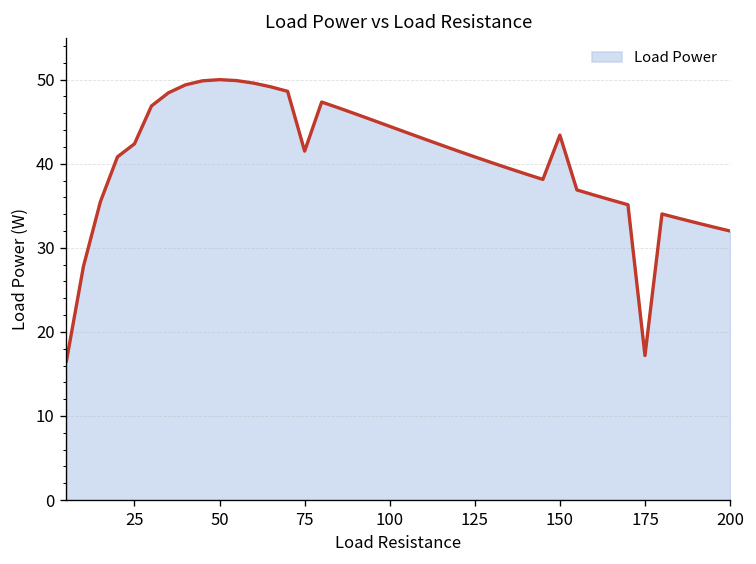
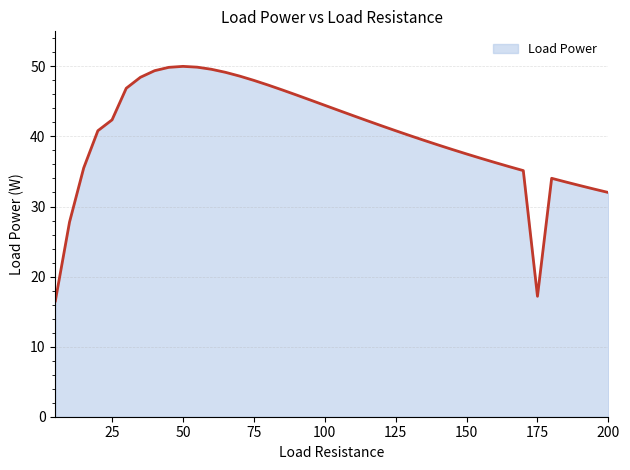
75: 42 -> 48
150: 43 -> 38
